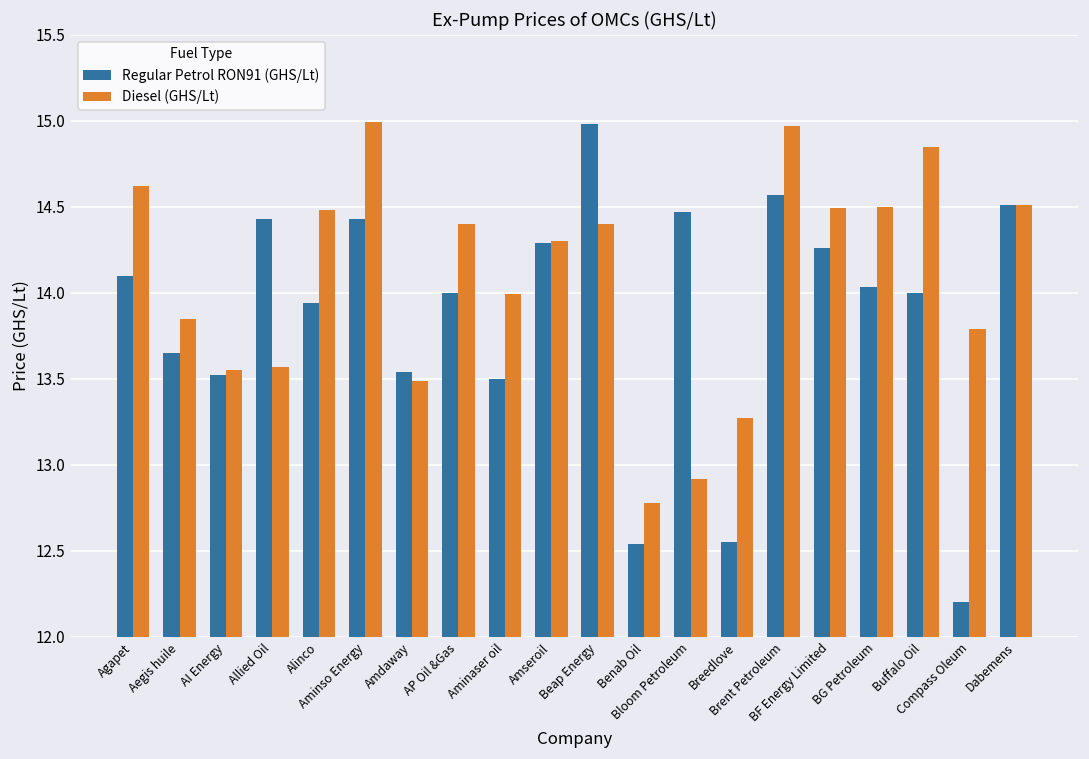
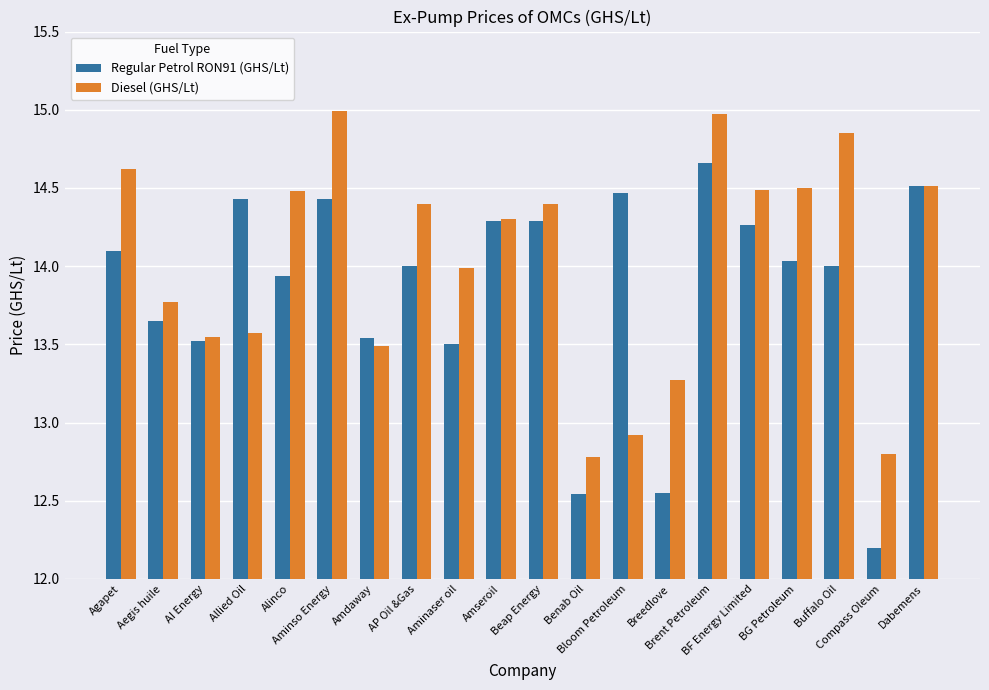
Diesel (GHS/Lt), Aegis huile: 13.85 -> 13.77
Regular Petrol RON91 (GHS/Lt), Beap Energy: 14.98 -> 14.29
Regular Petrol RON91 (GHS/Lt), Brent Petroleum: 14.57 -> 14.66
Diesel (GHS/Lt), Compass Oleum: 13.79 -> 12.80
